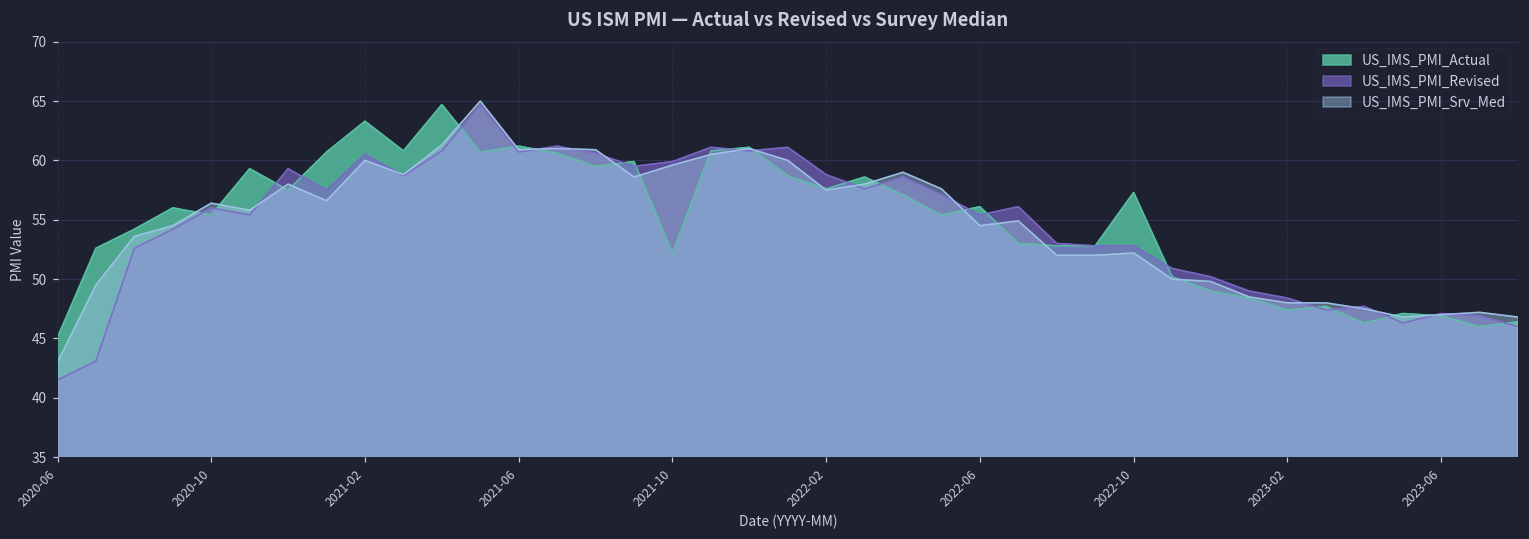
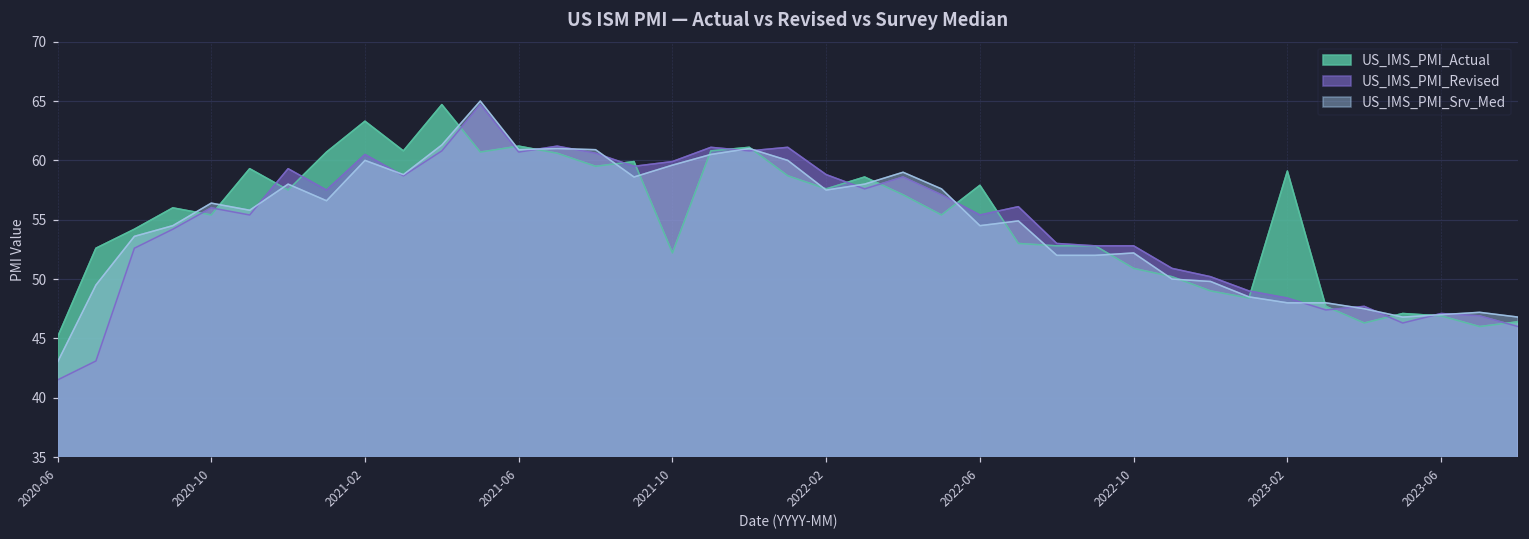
US_IMS_PMI_Actual, 2022-06: 56.1 -> 57.9
US_IMS_PMI_Actual, 2022-10: 57.3 -> 50.9
US_IMS_PMI_Actual, 2023-02: 47.4 -> 59.1
